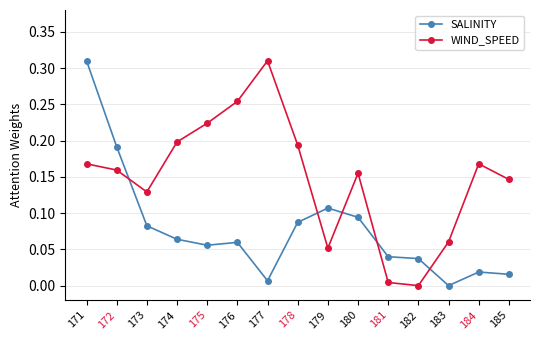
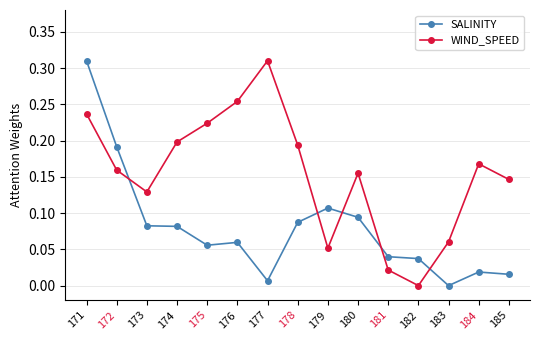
WIND_SPEED, 171: 0.17 -> 0.24
SALINITY, 174: 0.06 -> 0.08
WIND_SPEED, 181: 0.00 -> 0.02
